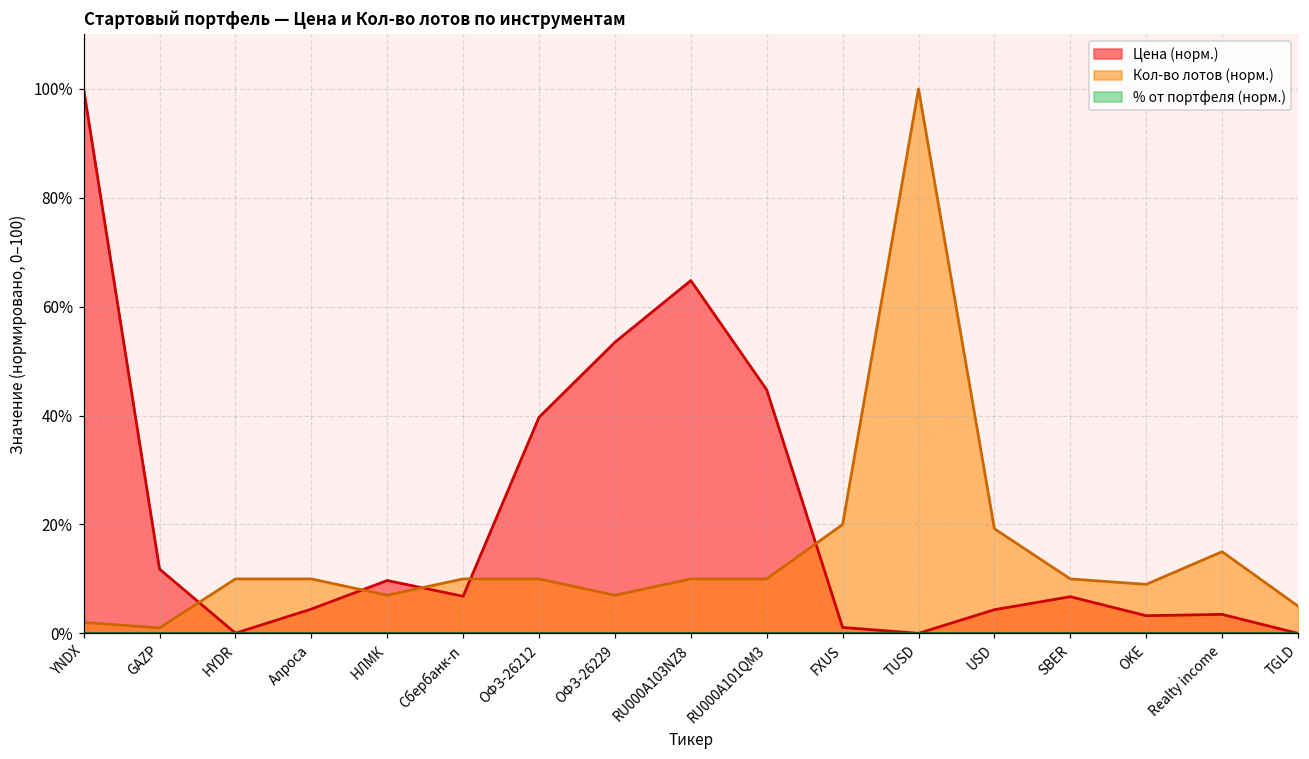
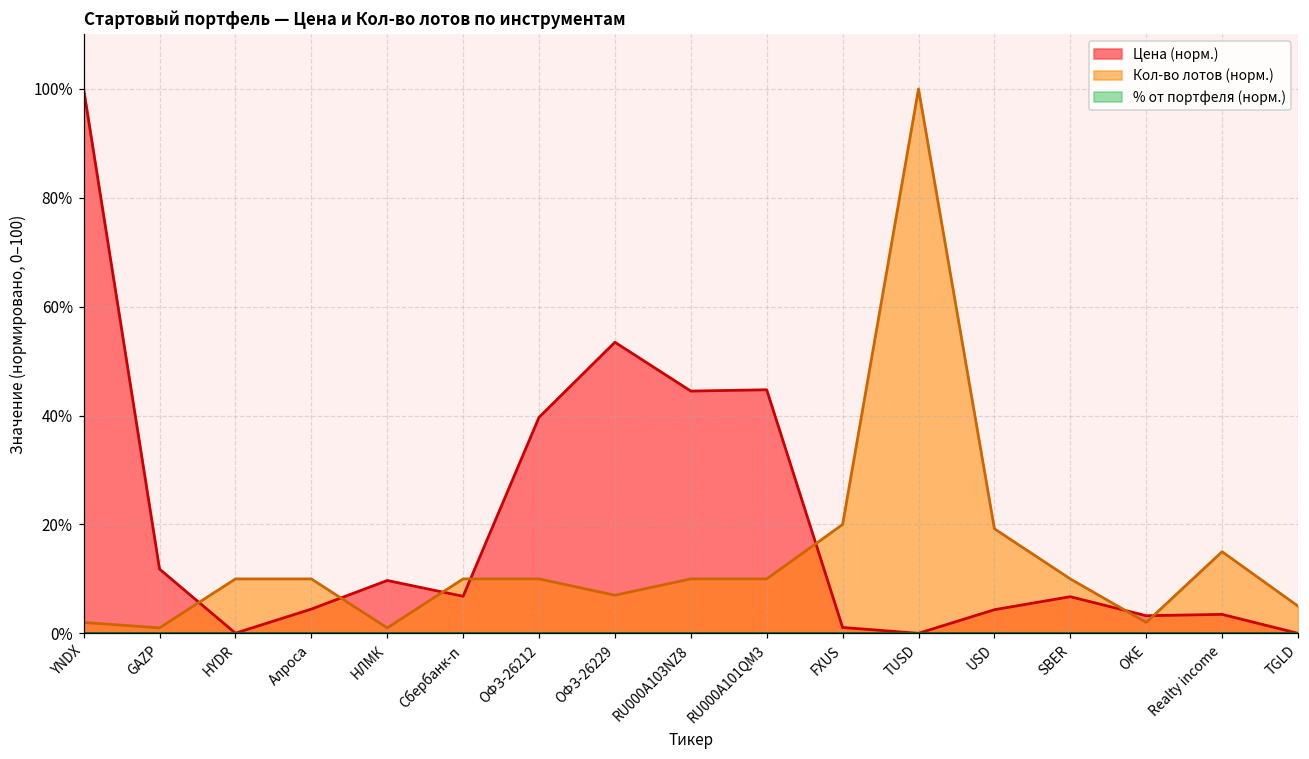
Кол-во лотов (норм.), НЛМК: 7% -> 1%
Цена (норм.), RU000A103NZ8: 65% -> 45%
Кол-во лотов (норм.), OKE: 9% -> 2%
